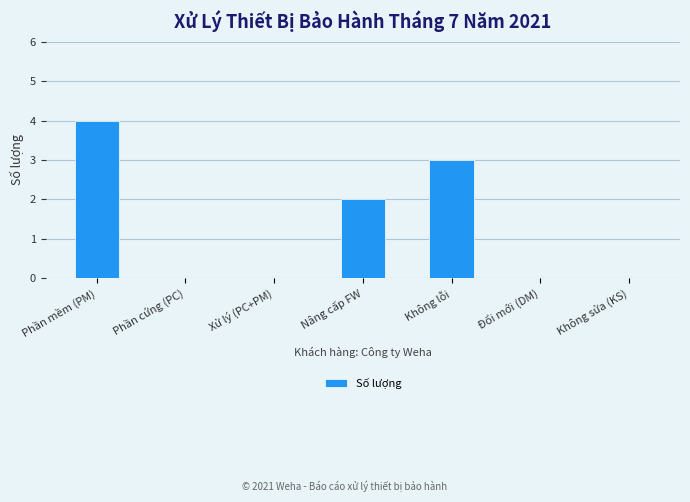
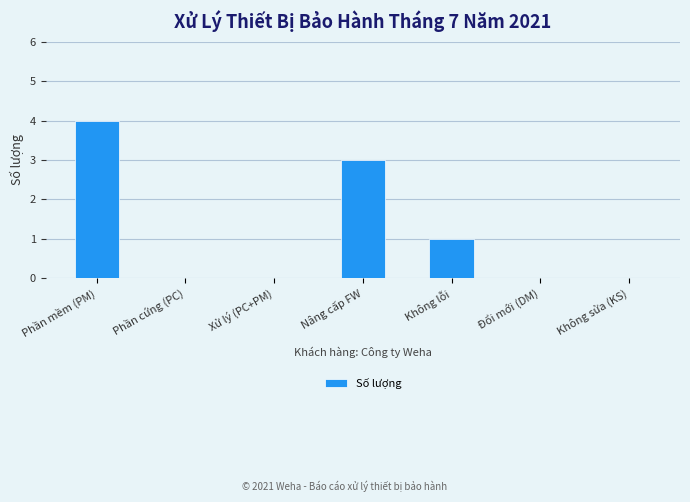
Nâng cấp FW: 2 -> 3
Không lỗi: 3 -> 1
